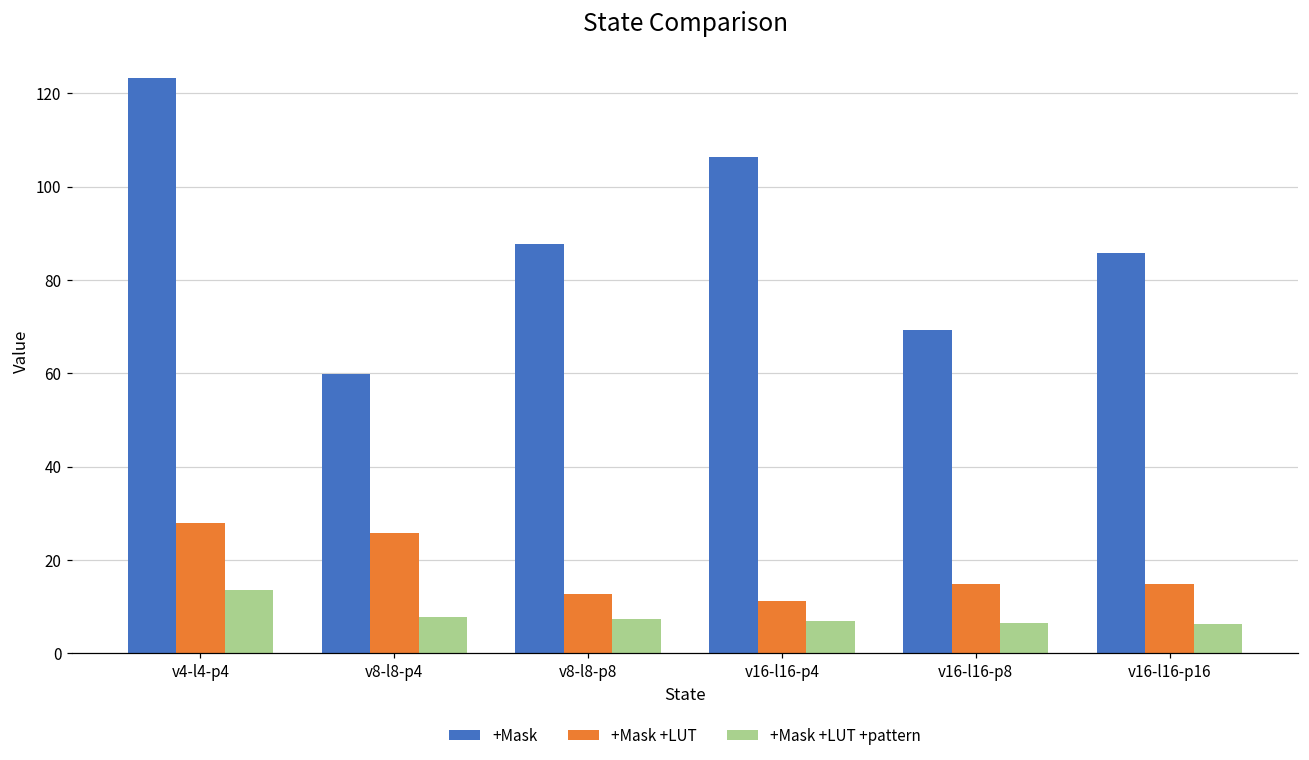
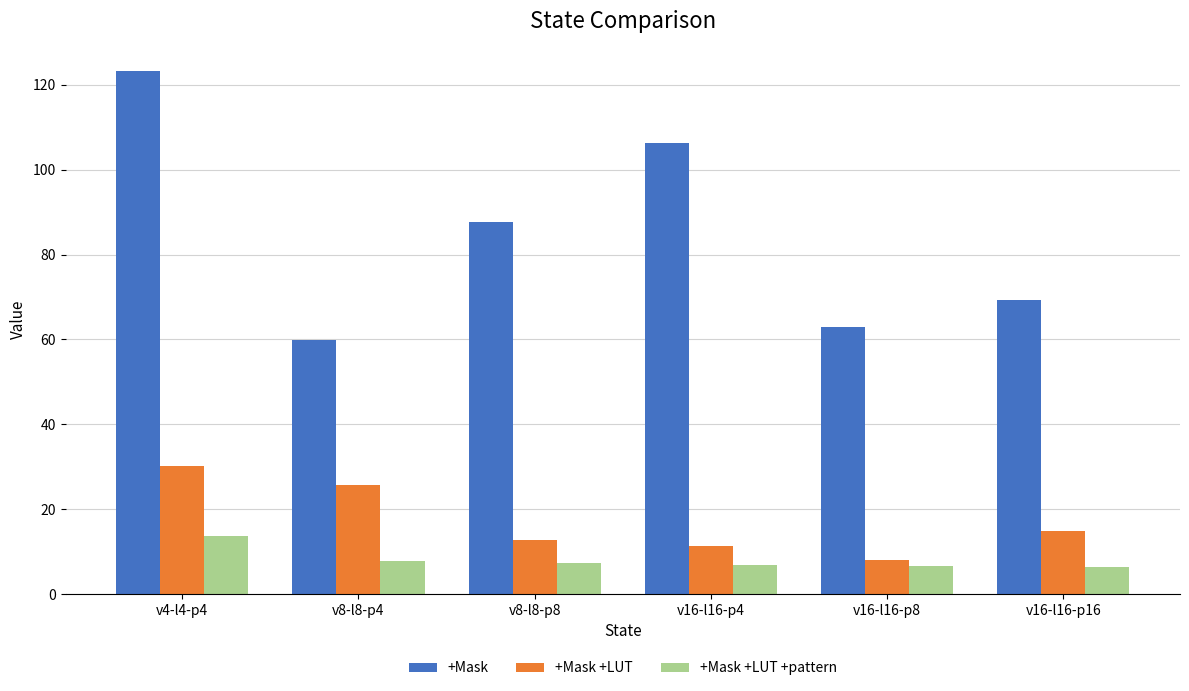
+Mask +LUT, v4-l4-p4: 28 -> 30
+Mask, v16-l16-p8: 69 -> 63
+Mask +LUT, v16-l16-p8: 15 -> 8
+Mask, v16-l16-p16: 86 -> 69
